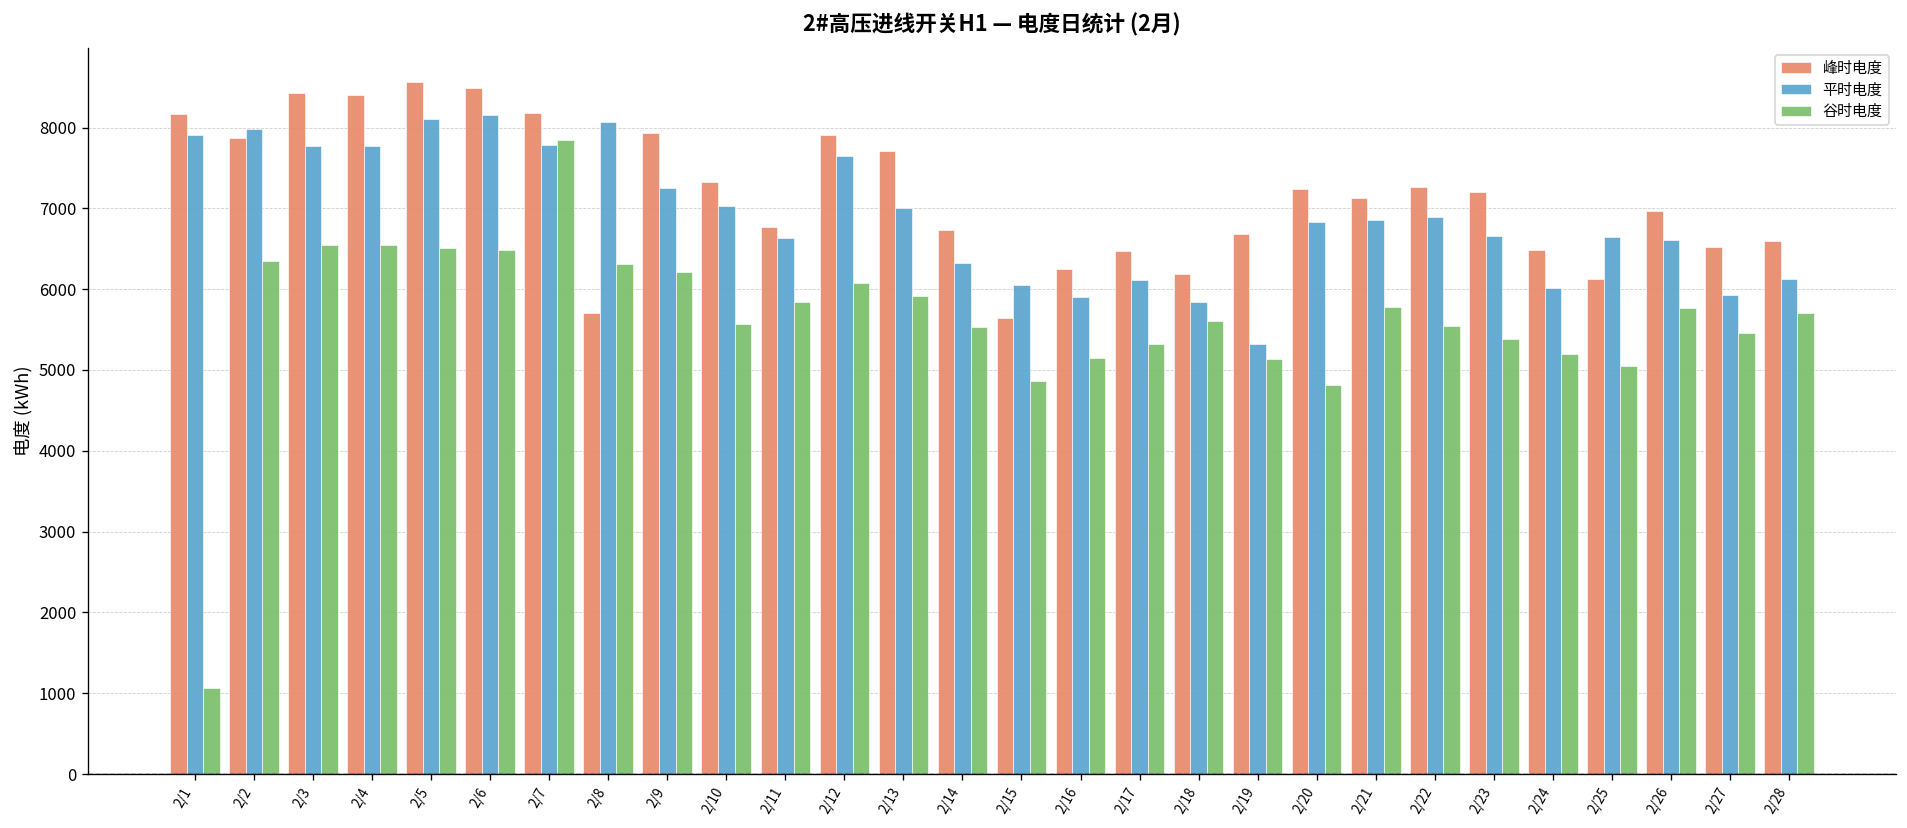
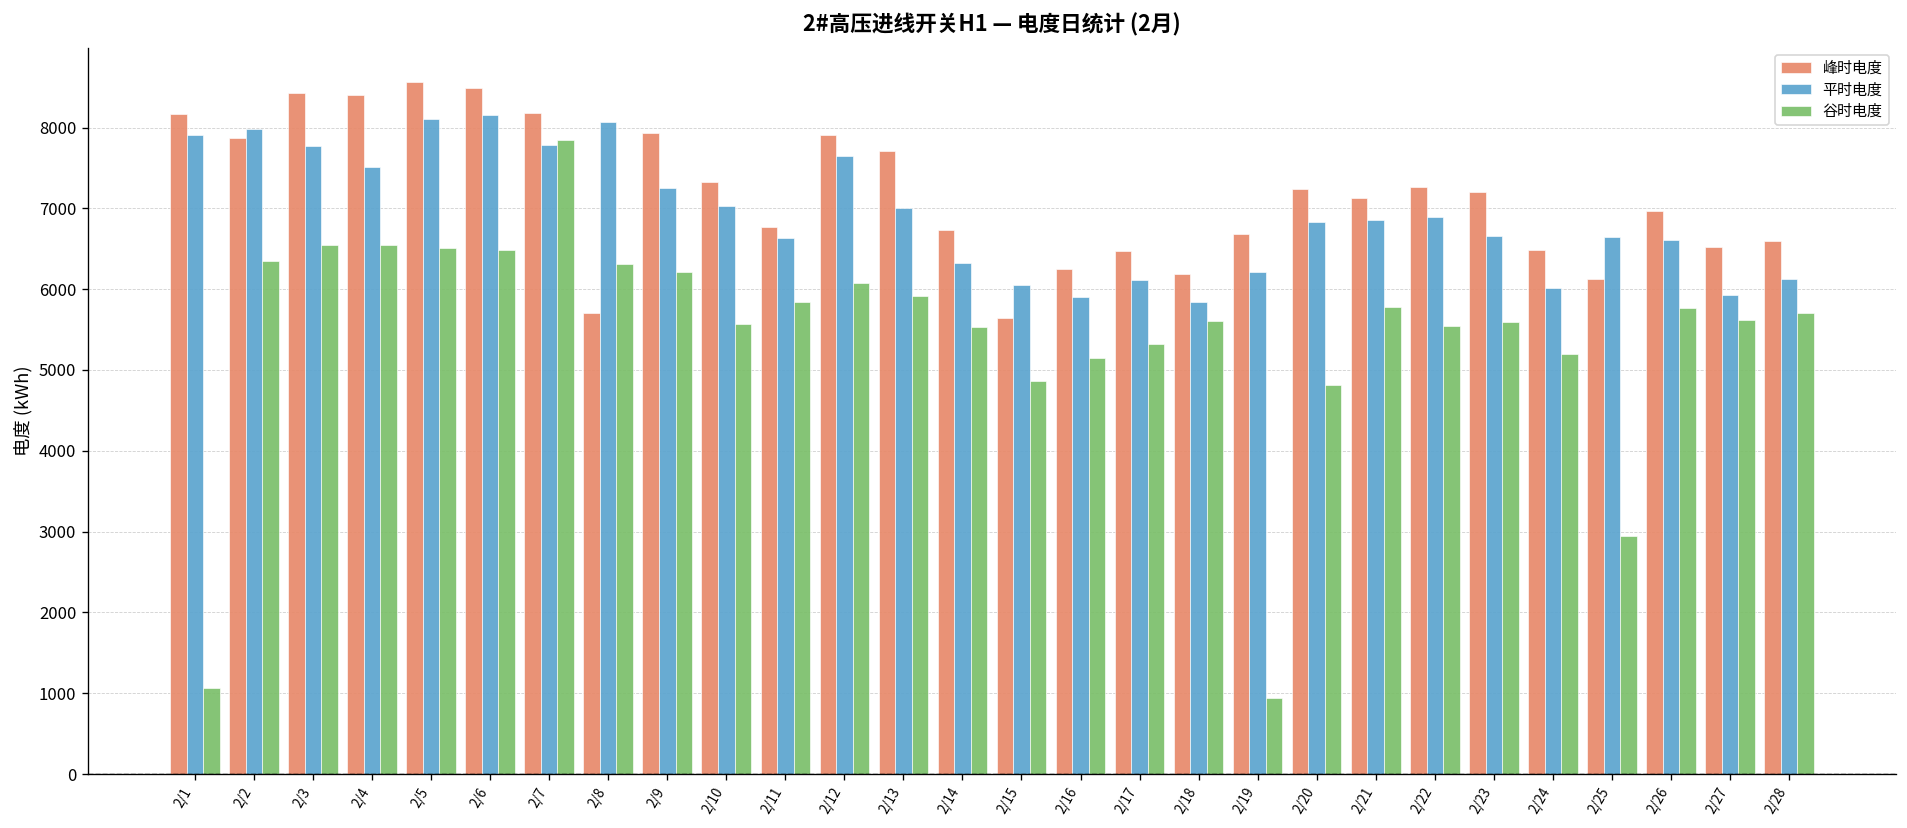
平时电度, 2/4: 7800 -> 7500
平时电度, 2/19: 5300 -> 6200
谷时电度, 2/19: 5100 -> 900
谷时电度, 2/23: 5400 -> 5600
谷时电度, 2/25: 5100 -> 2900
谷时电度, 2/27: 5500 -> 5600
